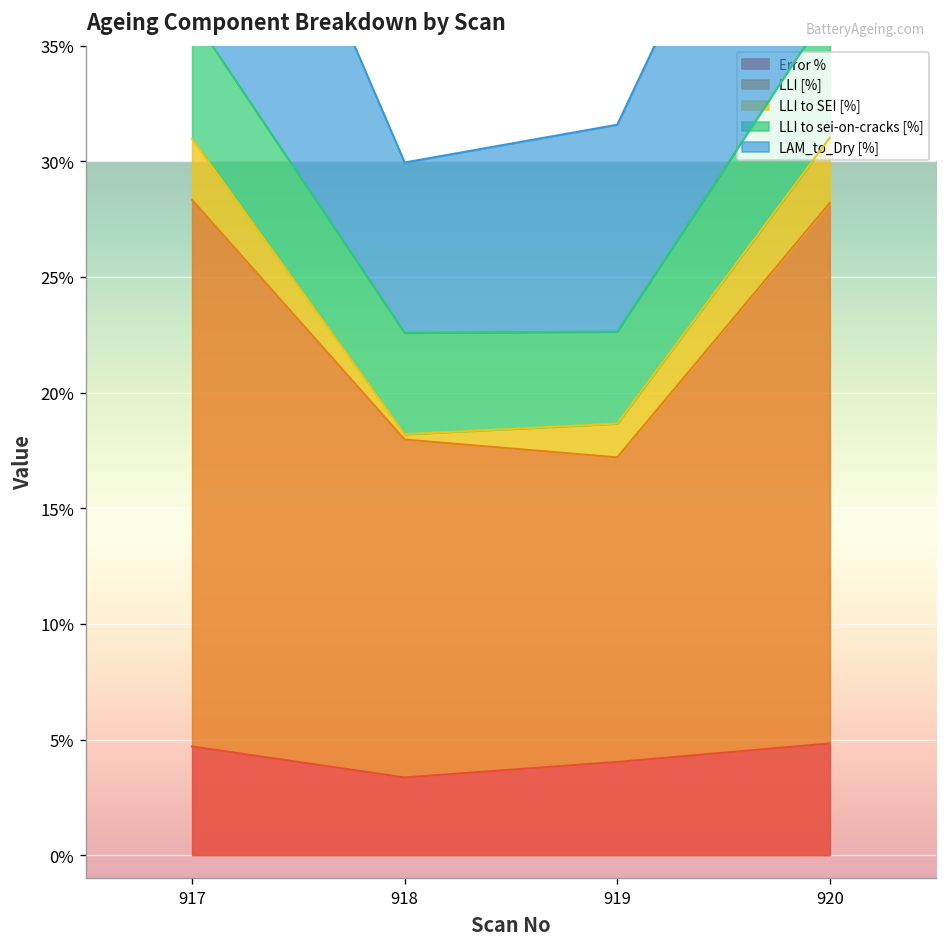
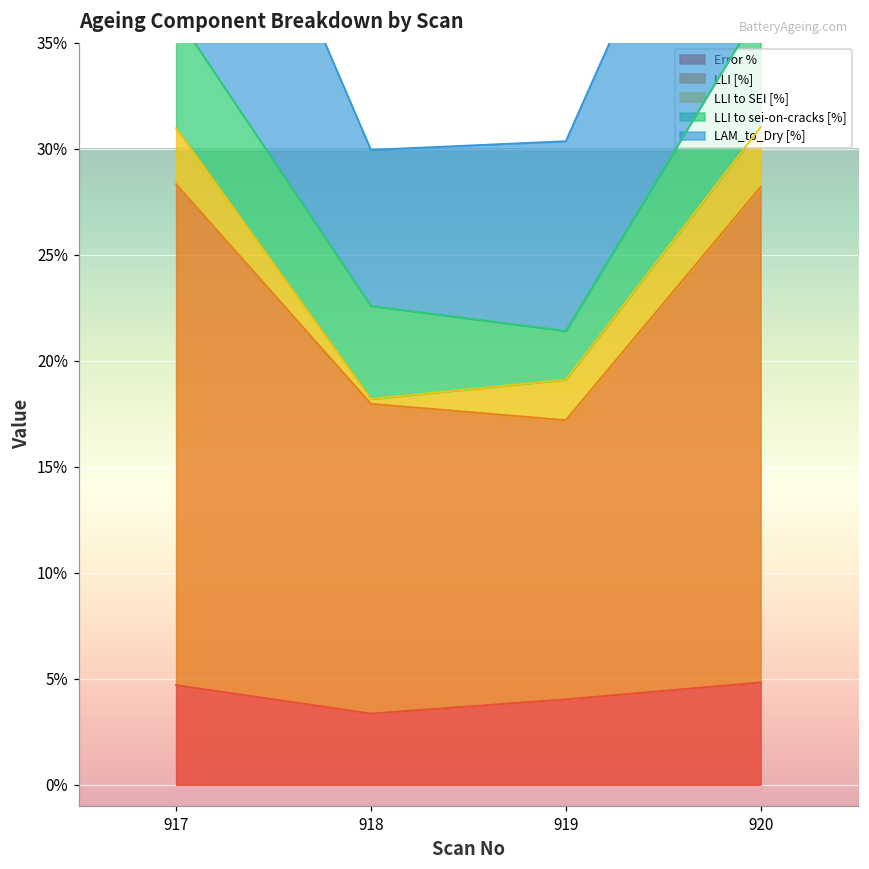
LLI to SEI [%], 919: 1.5% -> 1.9%
LLI to sei-on-cracks [%], 919: 4.0% -> 2.3%
